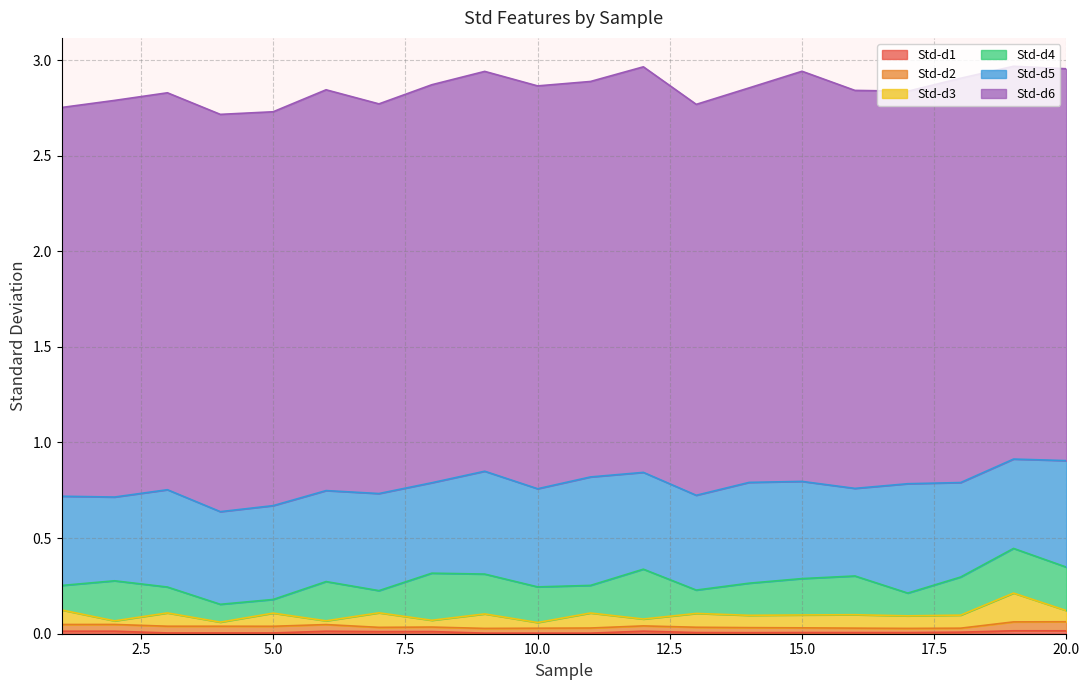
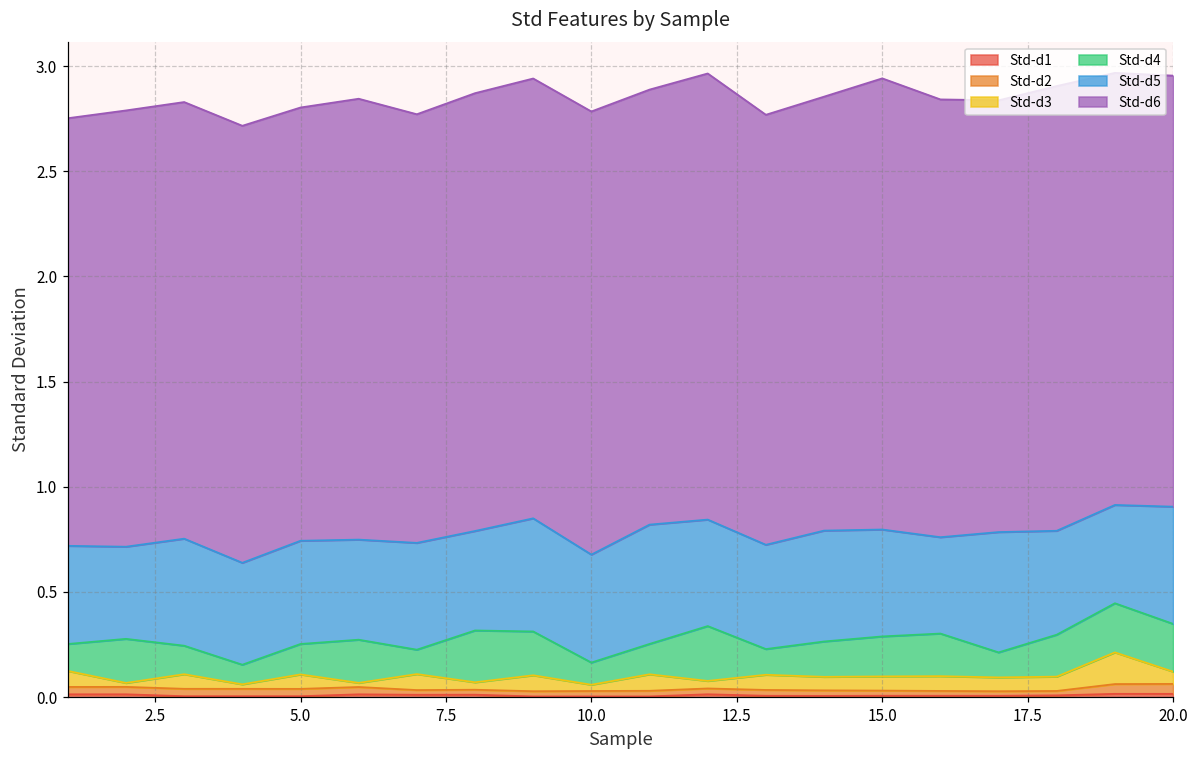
Std-d4, 5.0: 0.07 -> 0.14
Std-d4, 10.0: 0.19 -> 0.11
